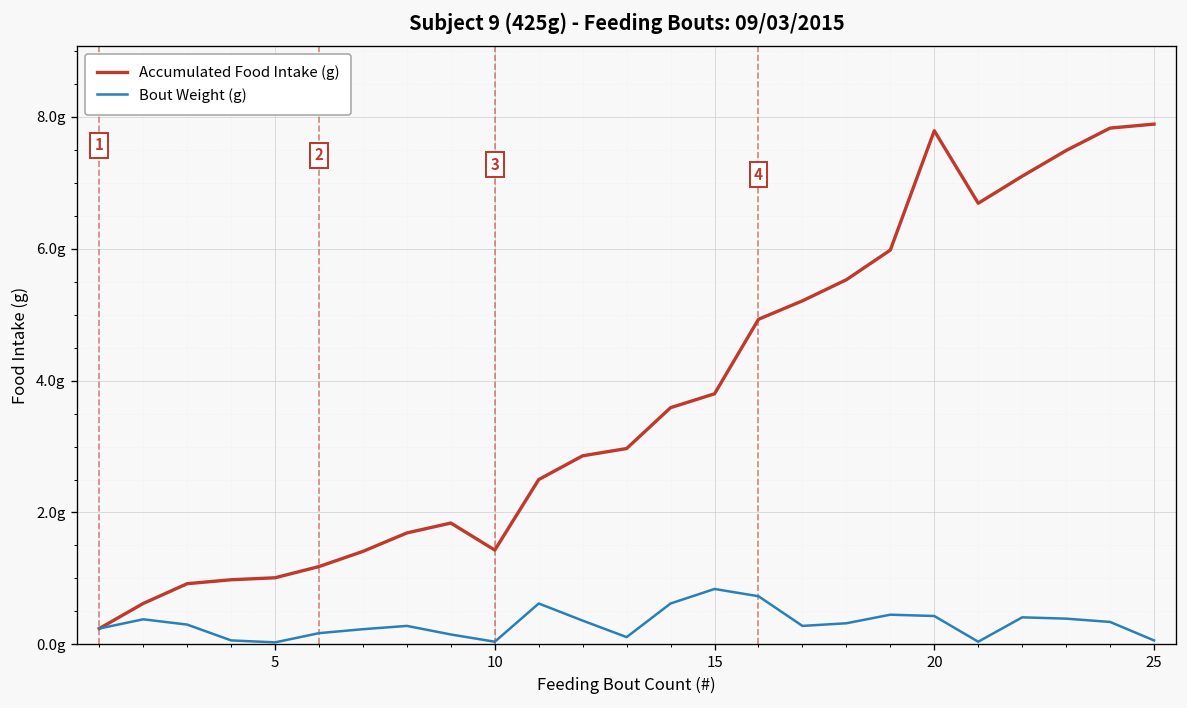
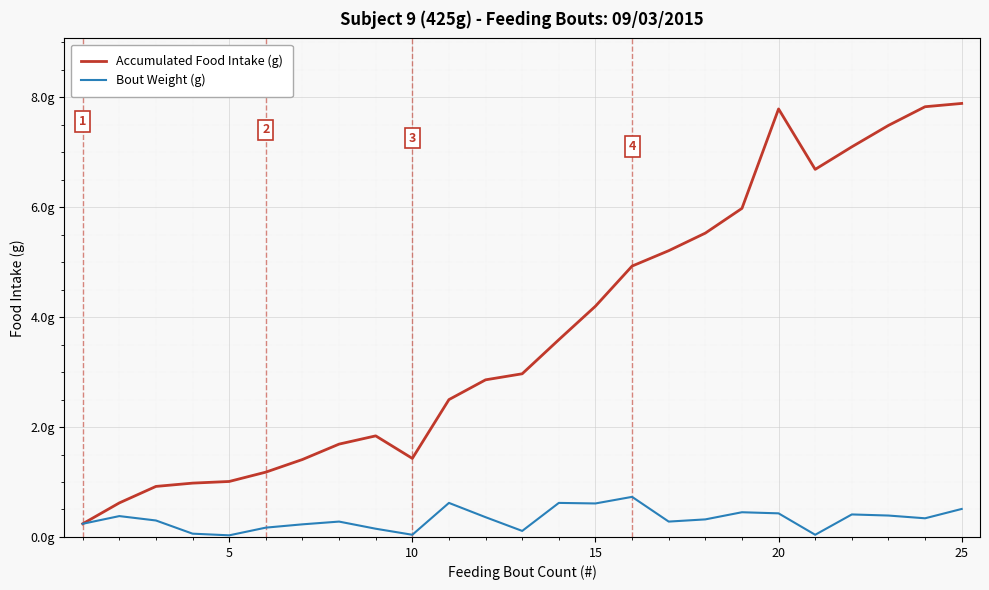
Accumulated Food Intake (g), 15: 3.8g -> 4.2g
Bout Weight (g), 15: 0.8g -> 0.6g
Bout Weight (g), 25: 0.1g -> 0.5g
